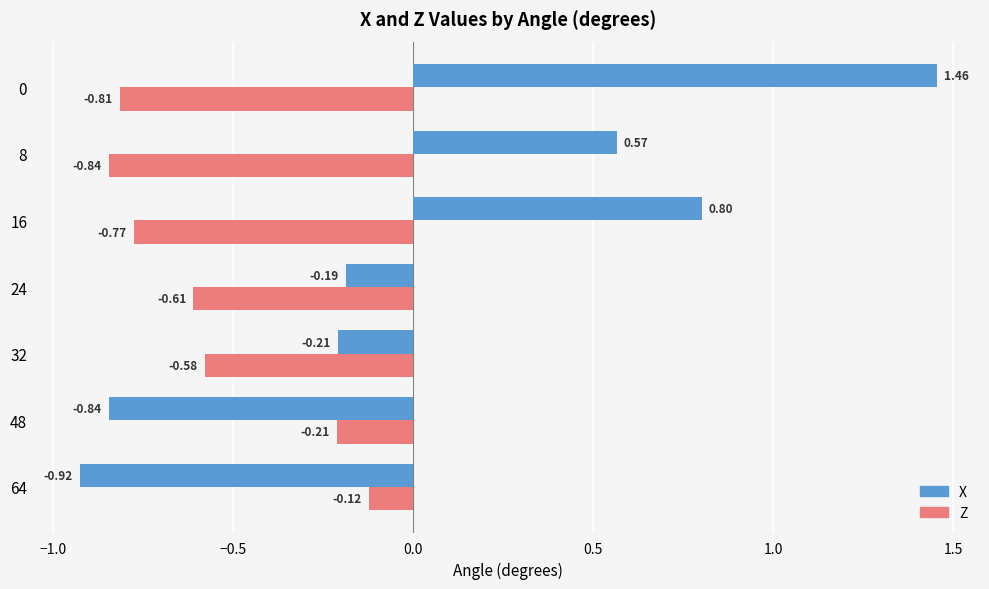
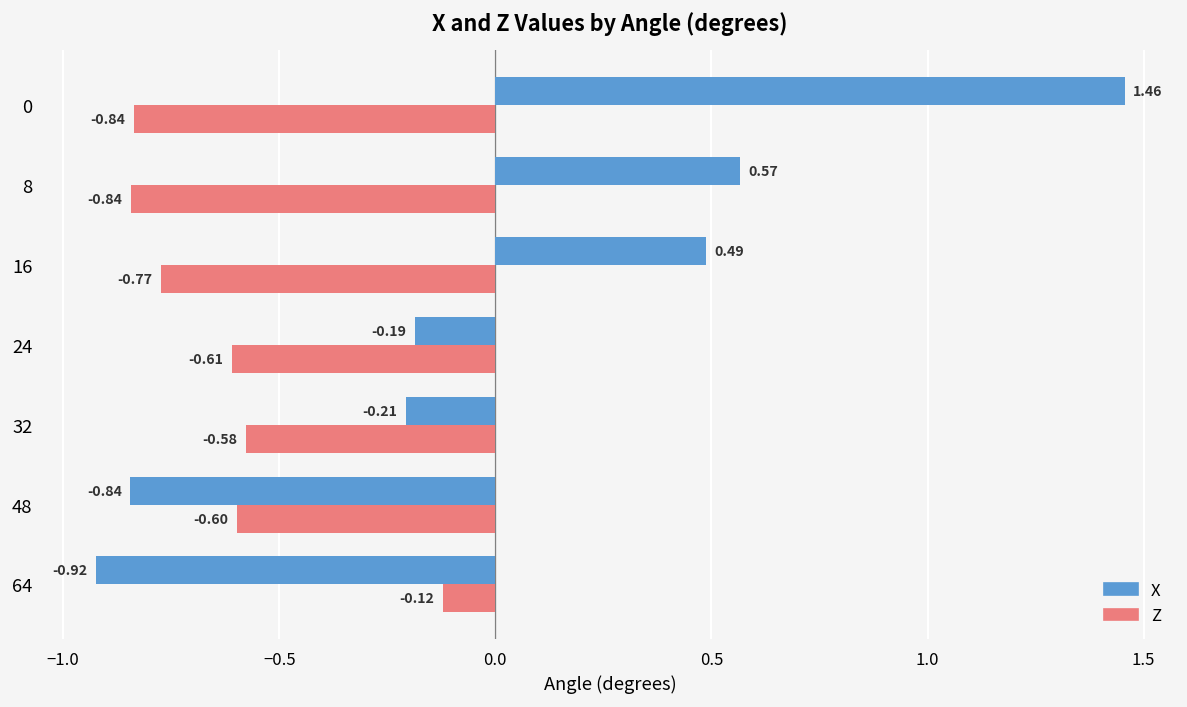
Z, 0: -0.81 -> -0.84
X, 16: 0.80 -> 0.49
Z, 48: -0.21 -> -0.60
